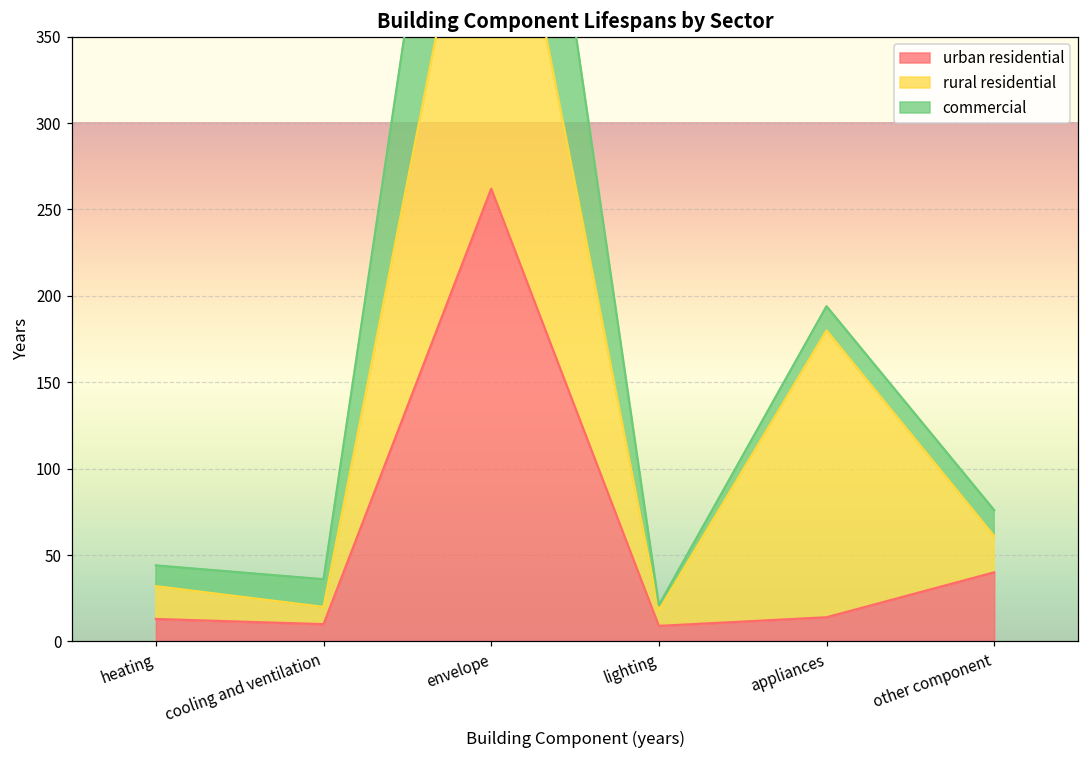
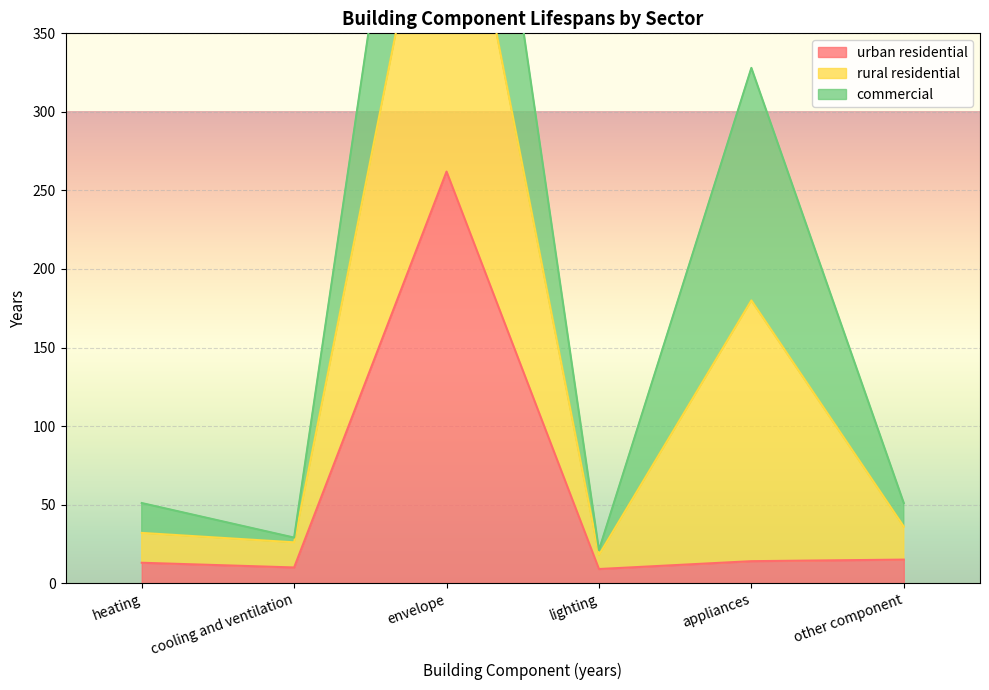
commercial, heating: 12 -> 19
rural residential, cooling and ventilation: 10 -> 16
commercial, cooling and ventilation: 16 -> 3
commercial, appliances: 14 -> 148
urban residential, other component: 40 -> 15
